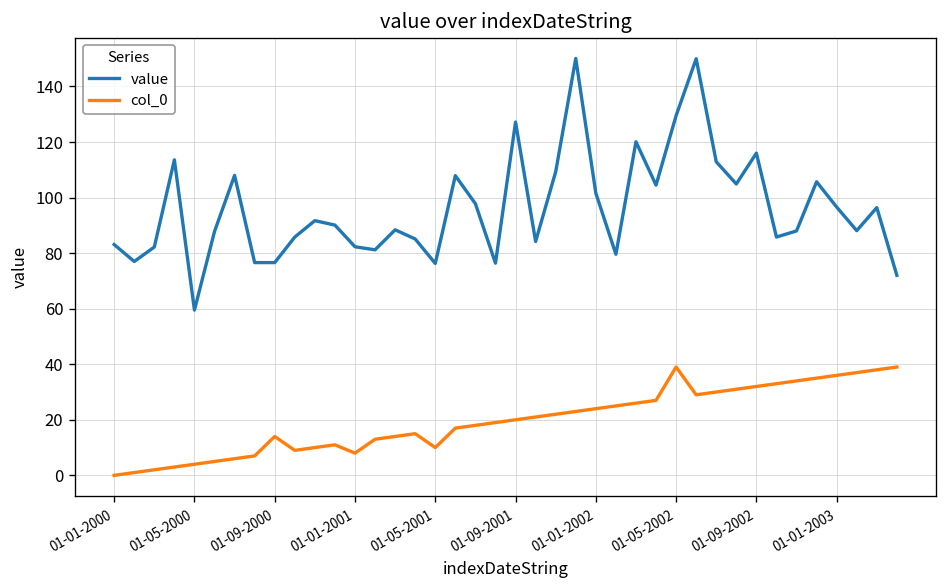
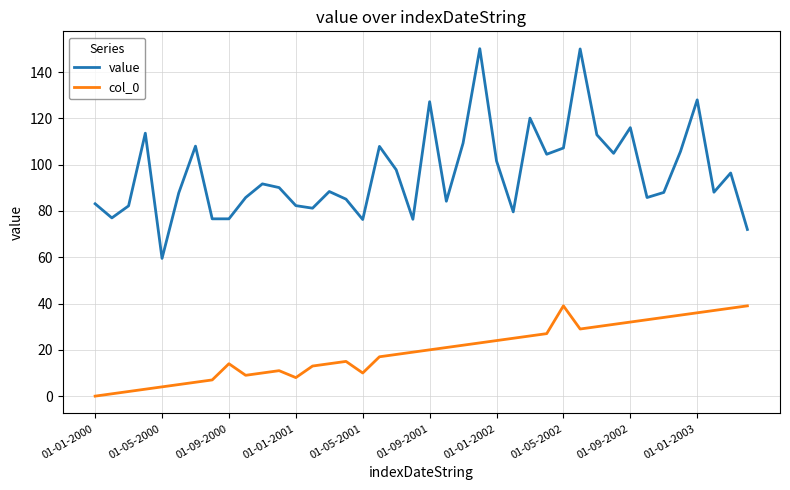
value, 01-05-2002: 130 -> 107
value, 01-01-2003: 97 -> 128
